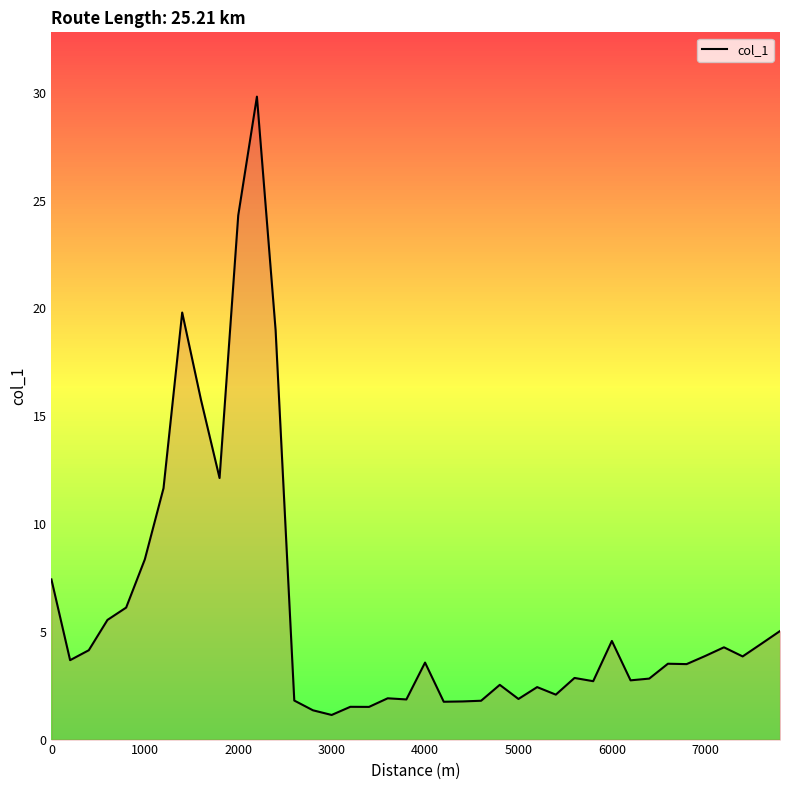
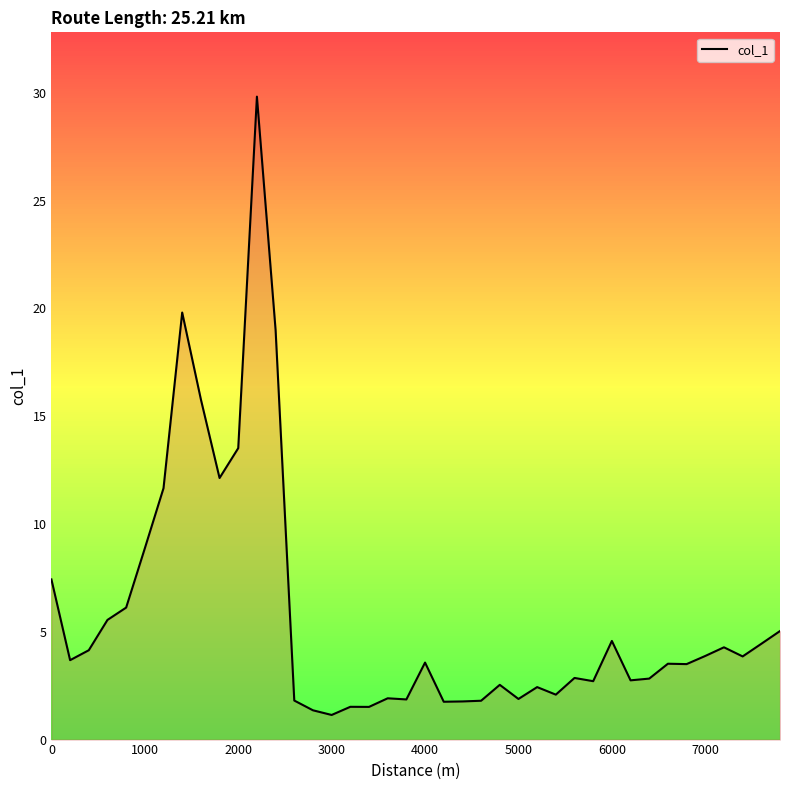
1000: 8.4 -> 8.9
2000: 24.3 -> 13.5
